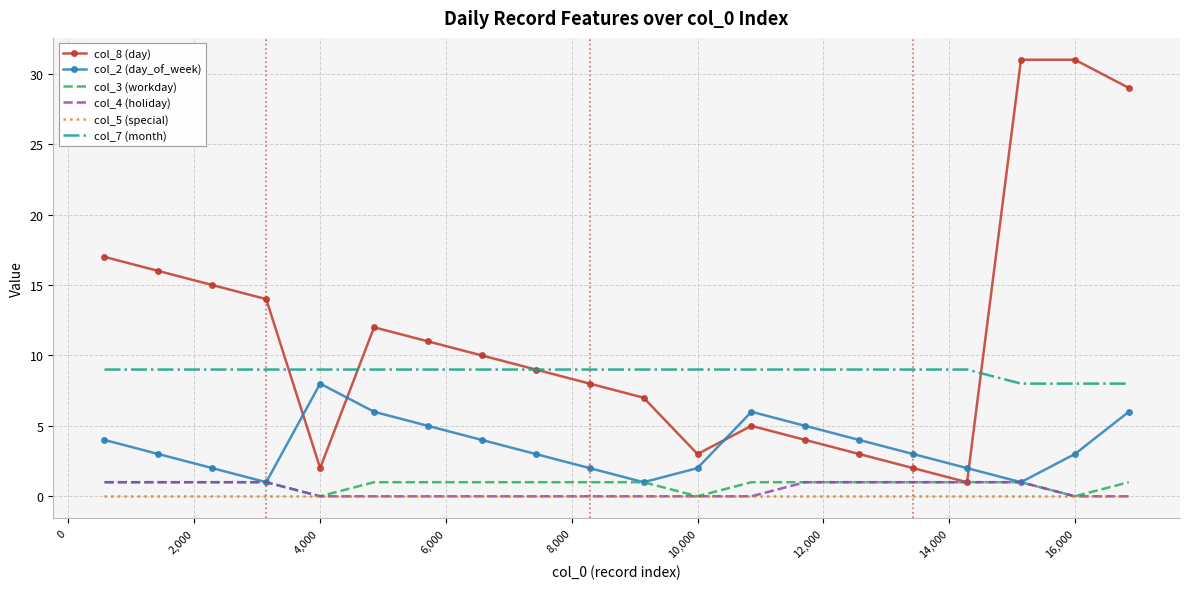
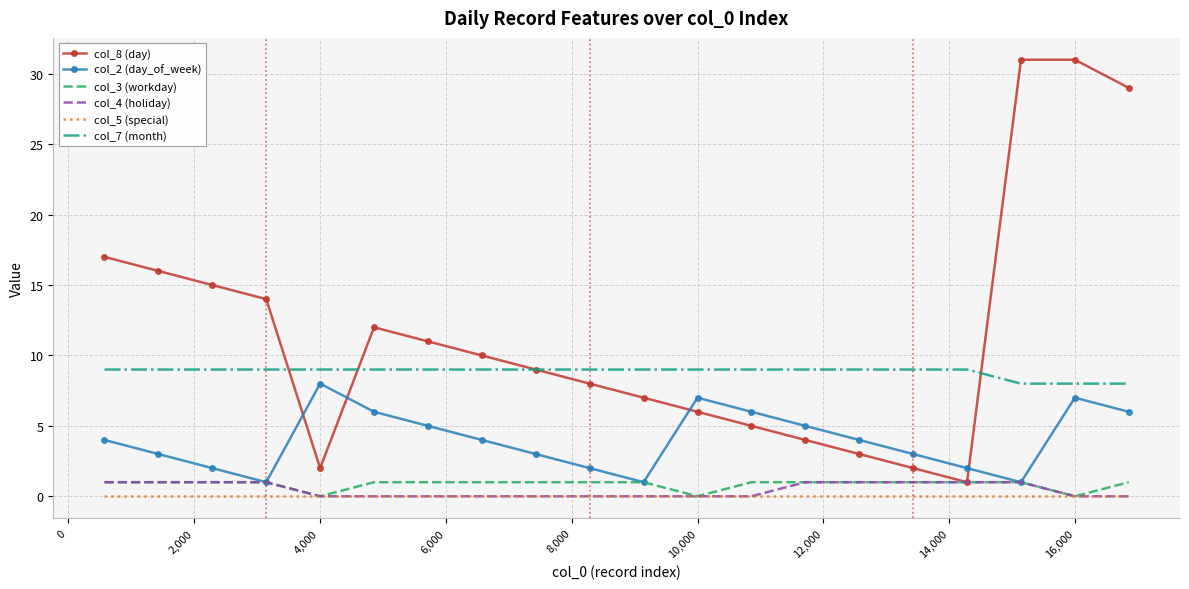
col_8 (day), 10,000: 3 -> 6
col_2 (day_of_week), 10,000: 2 -> 7
col_2 (day_of_week), 16,000: 3 -> 7
